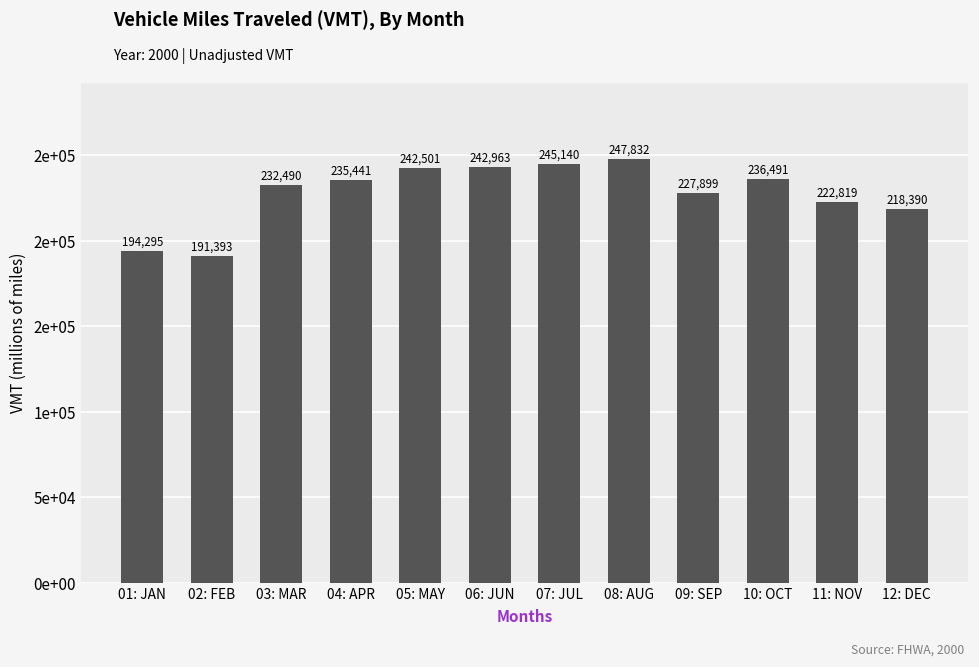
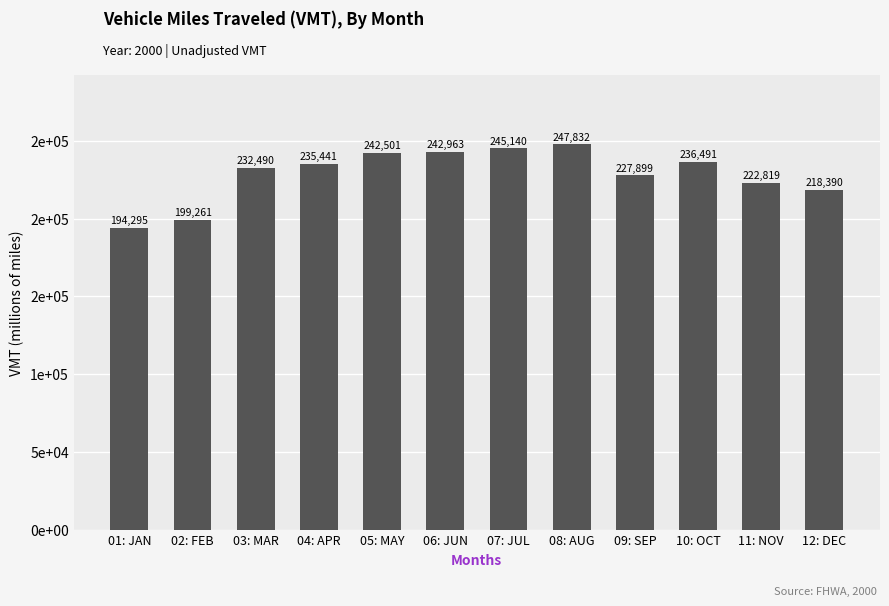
02: FEB: 191,393 -> 199,261
